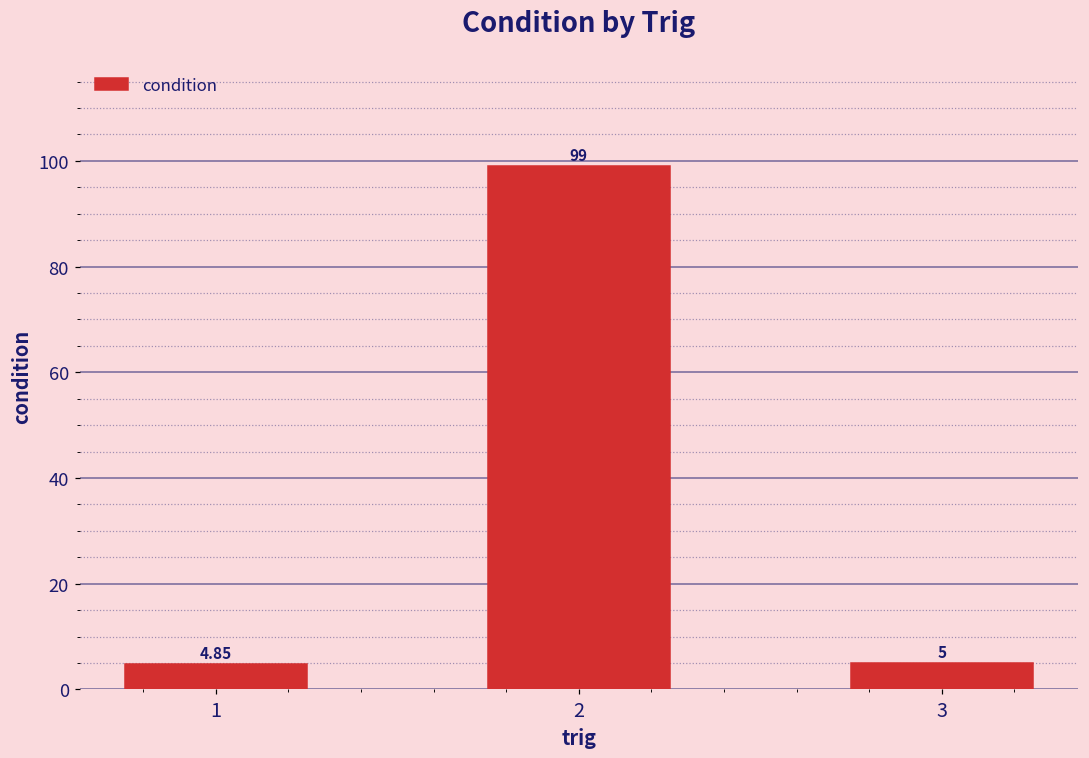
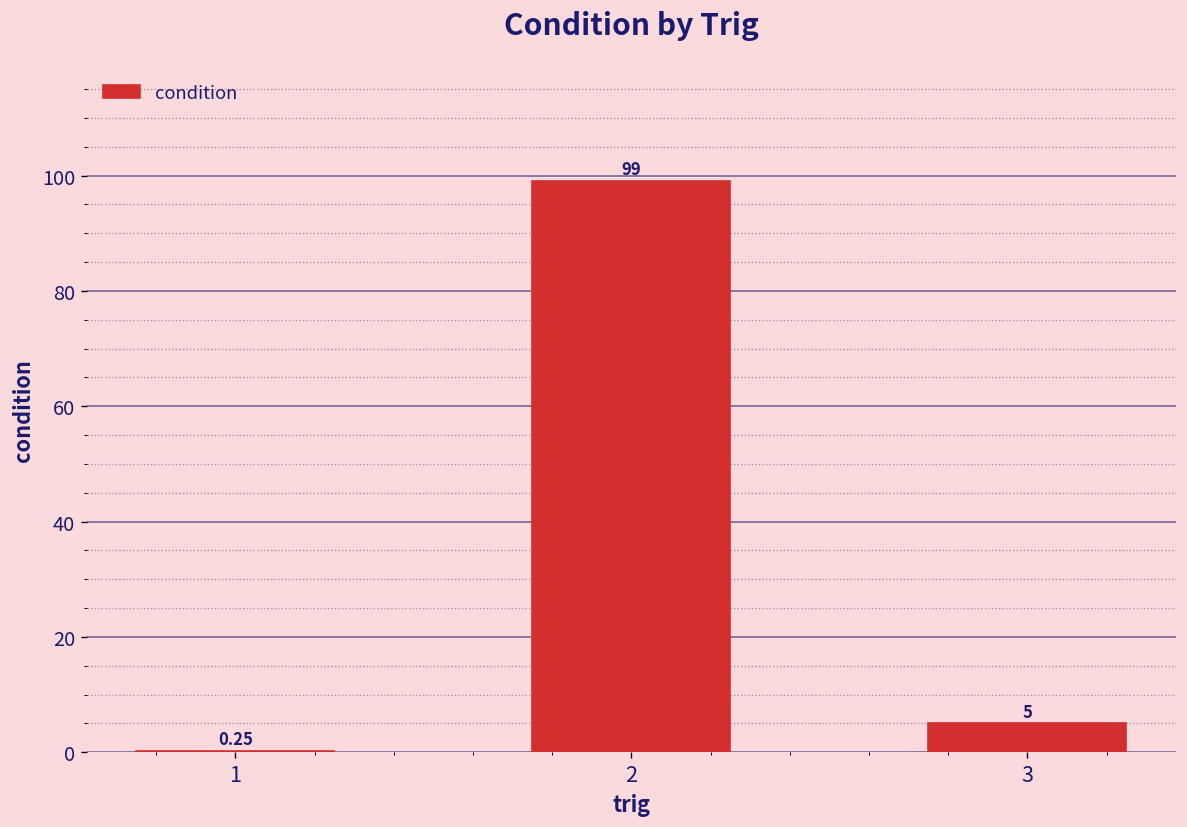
1: 4.85 -> 0.25
